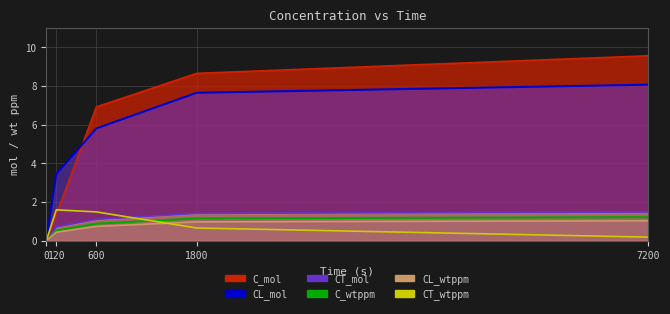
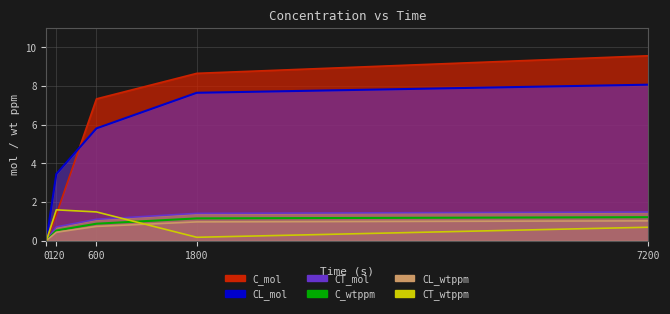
C_mol, 600: 6.9 -> 7.3
CT_wtppm, 1800: 0.7 -> 0.2
CT_wtppm, 7200: 0.2 -> 0.7
